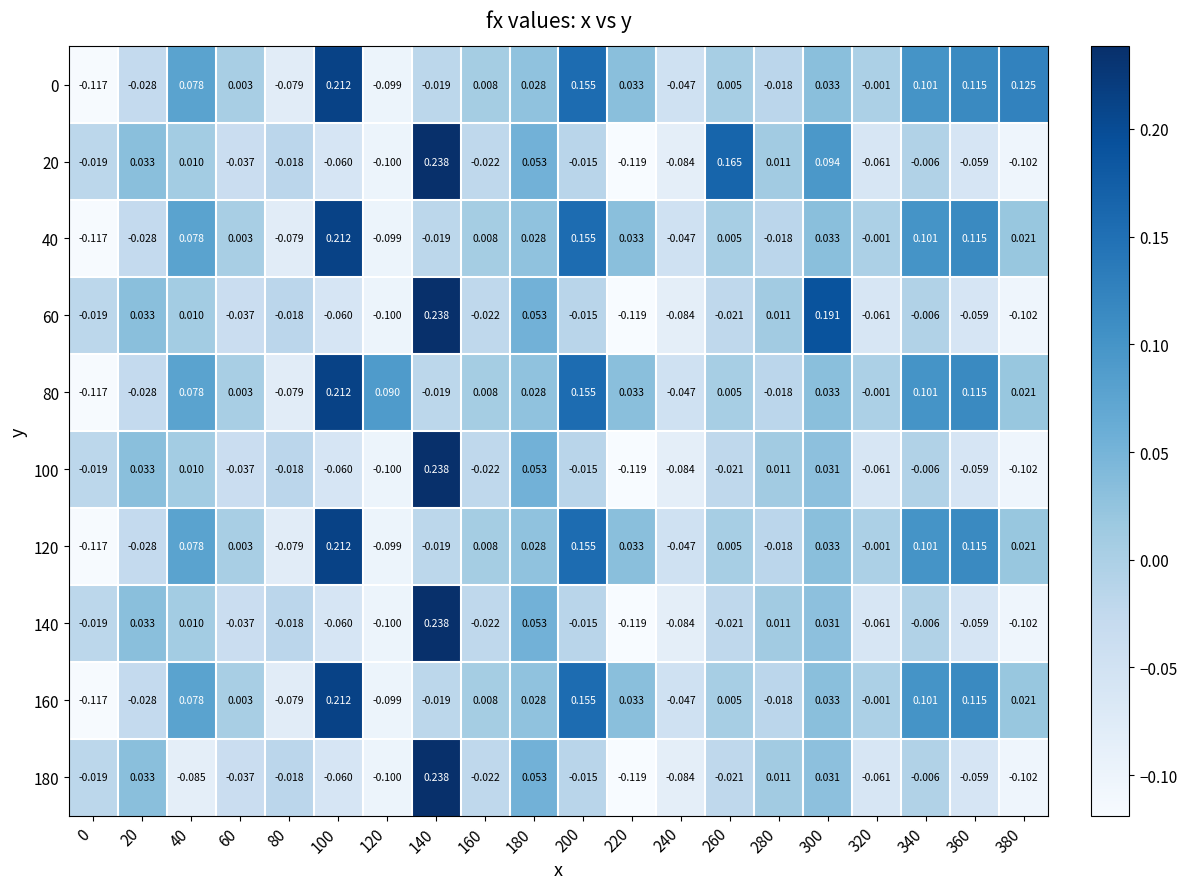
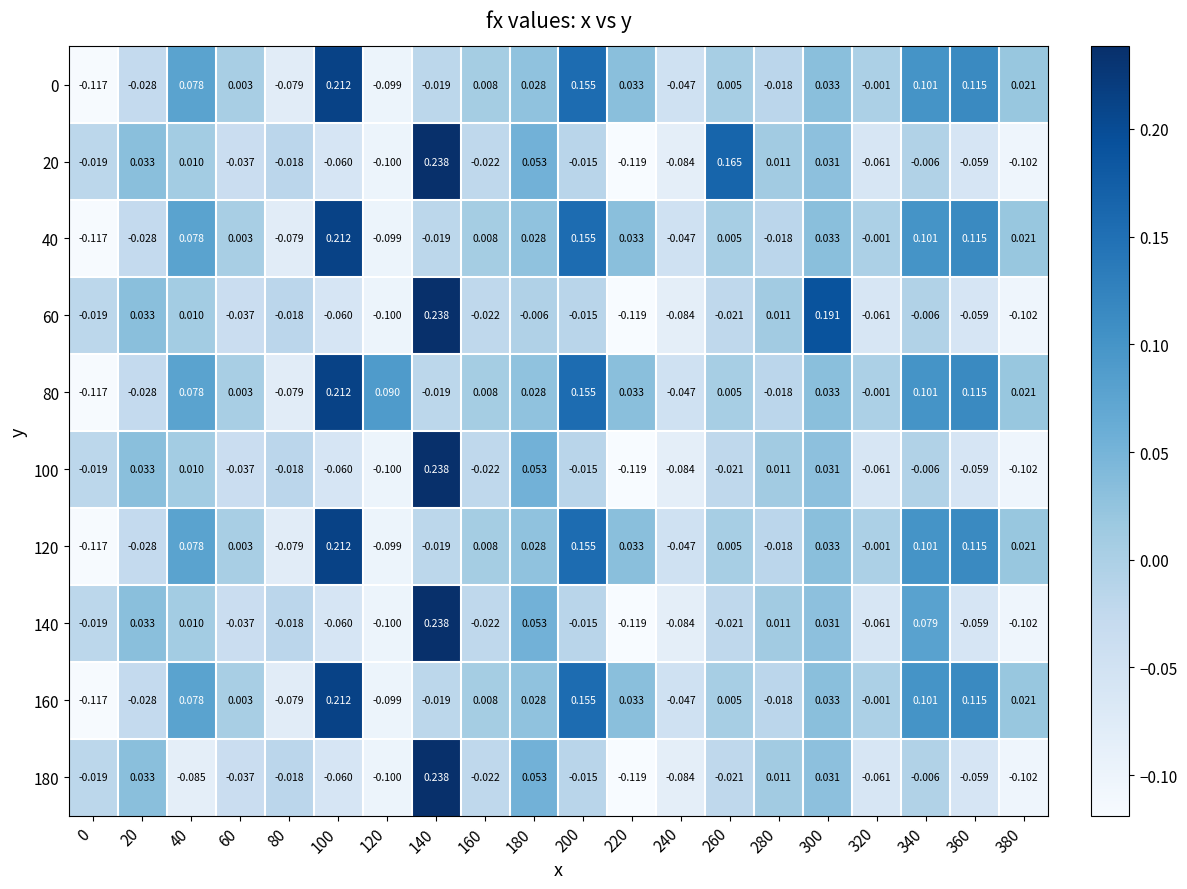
0, 380: 0.125 -> 0.021
20, 300: 0.094 -> 0.031
60, 180: 0.053 -> -0.006
140, 340: -0.006 -> 0.079
